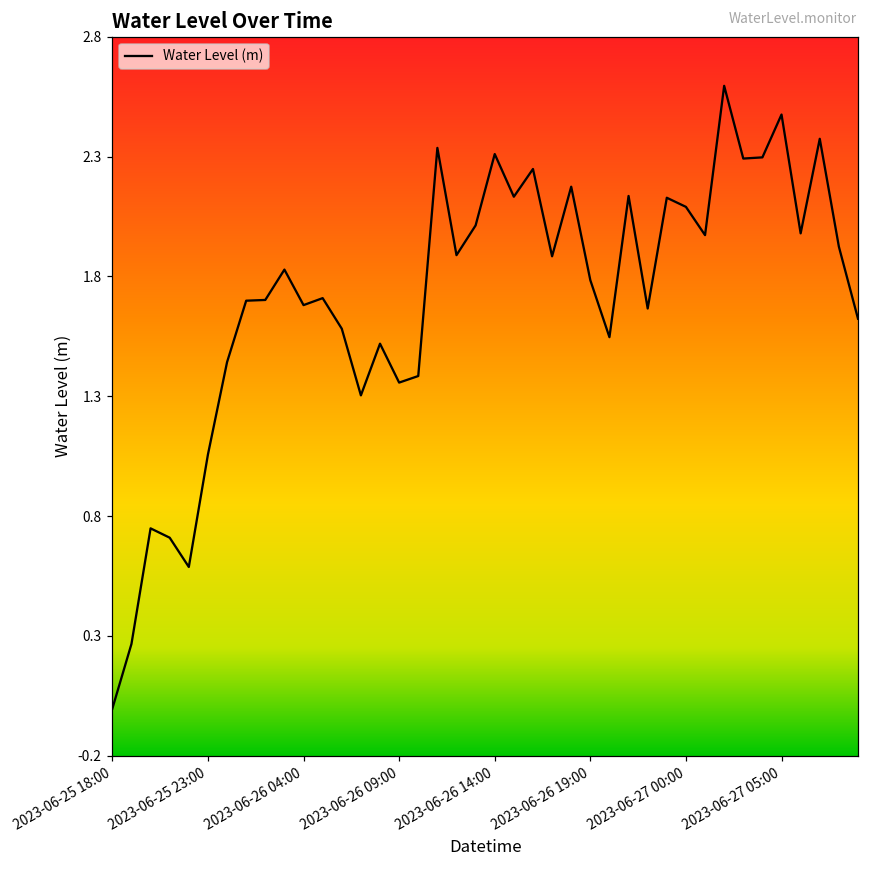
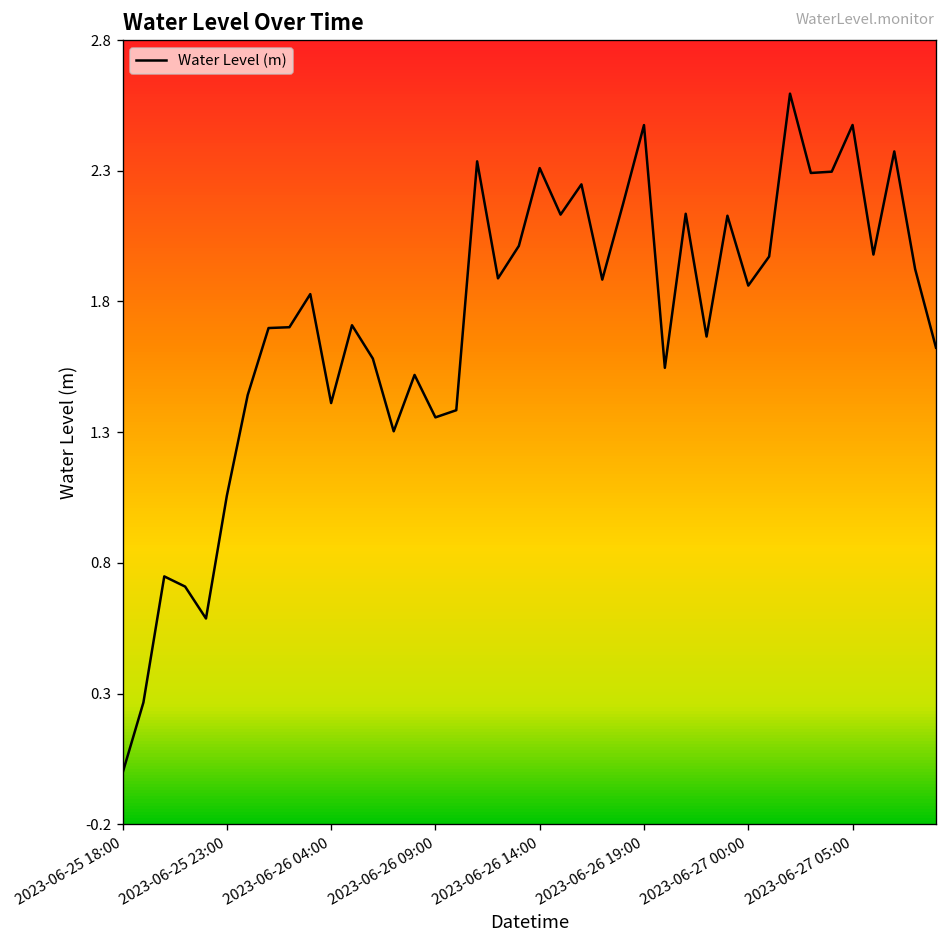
2023-06-26 04:00: 1.68 -> 1.41
2023-06-26 19:00: 1.78 -> 2.47
2023-06-27 00:00: 2.09 -> 1.86
